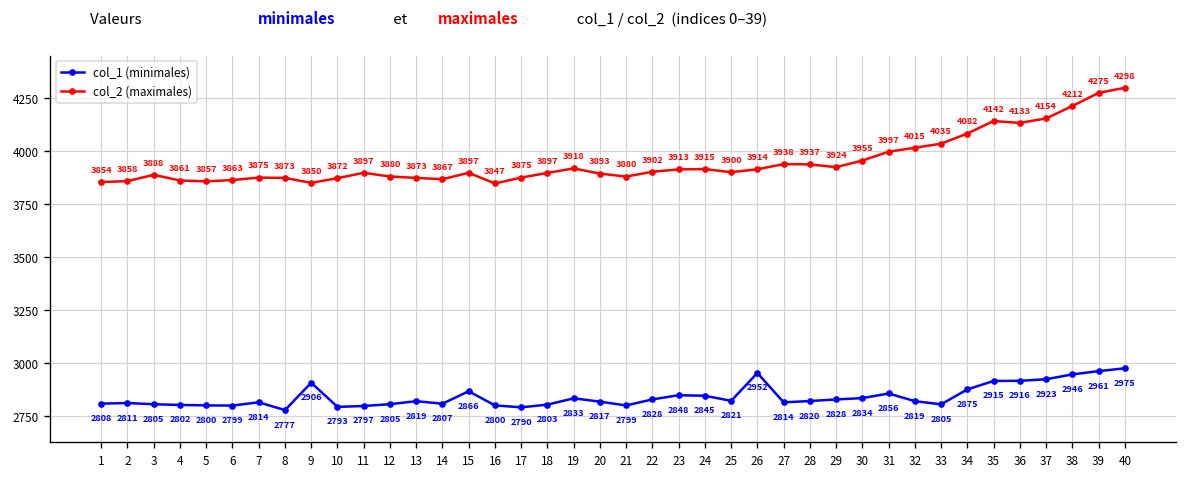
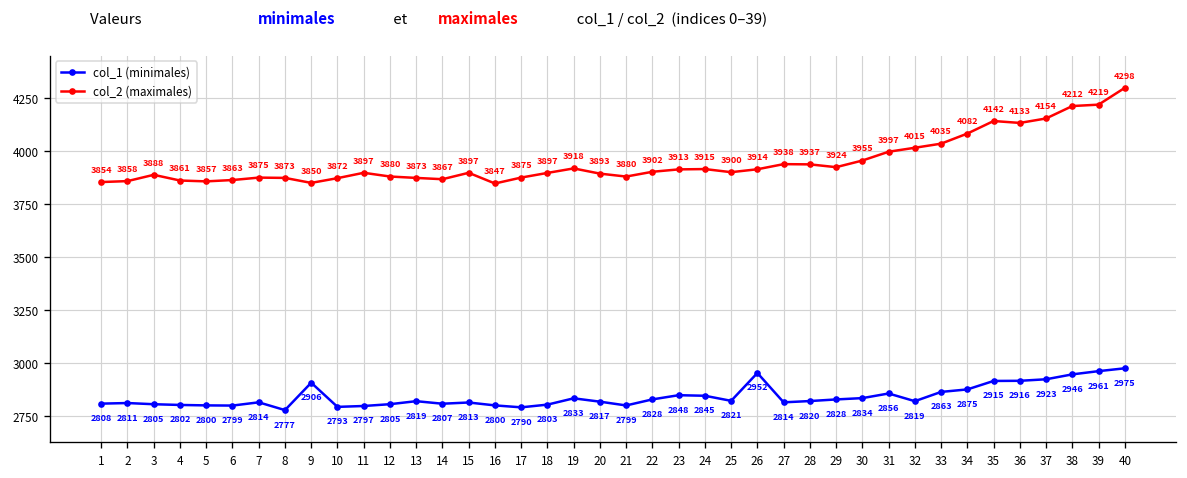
col_1 (minimales), 15: 2866 -> 2813
col_1 (minimales), 33: 2805 -> 2863
col_2 (maximales), 39: 4275 -> 4219
